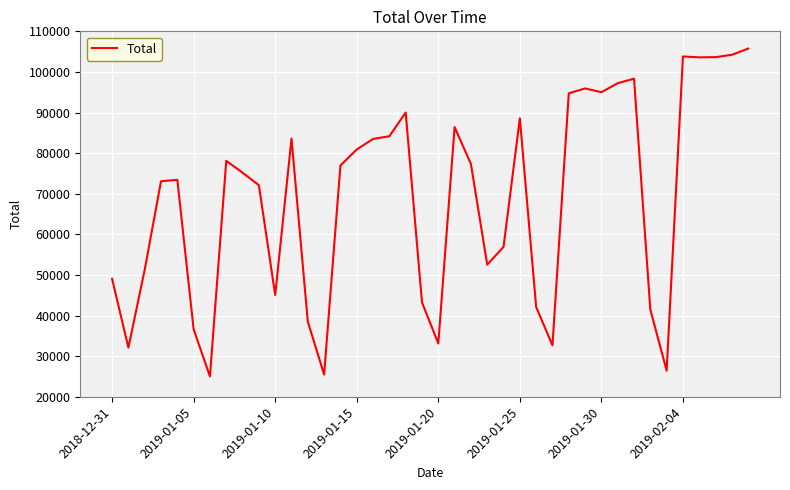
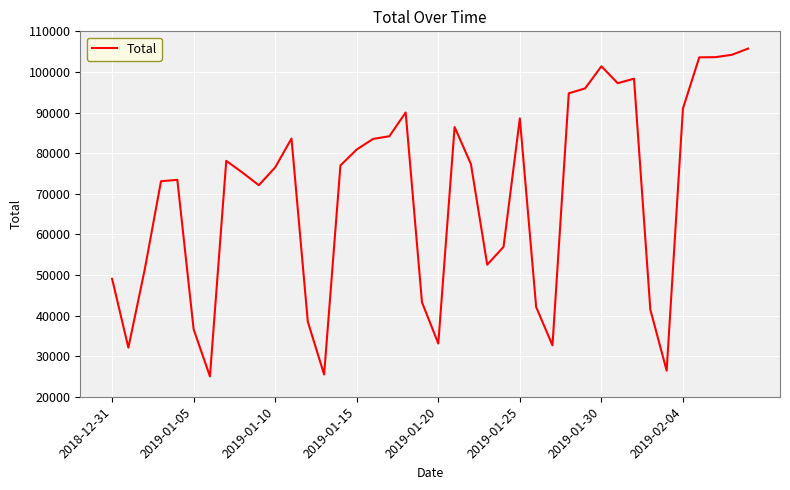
2019-01-10: 45000 -> 76000
2019-01-30: 95000 -> 101000
2019-02-04: 104000 -> 91000
